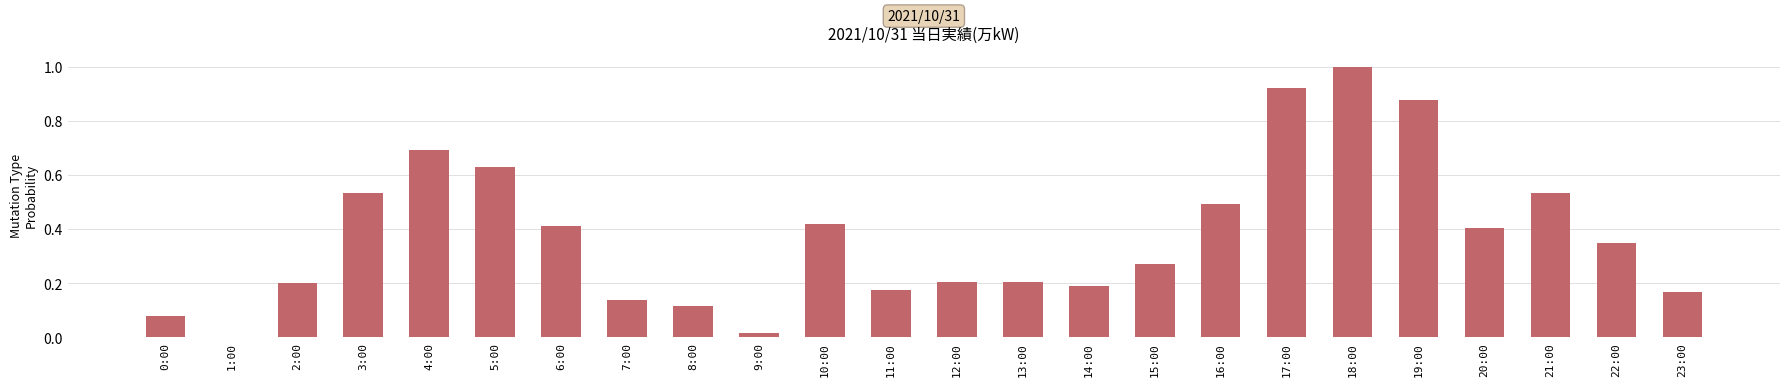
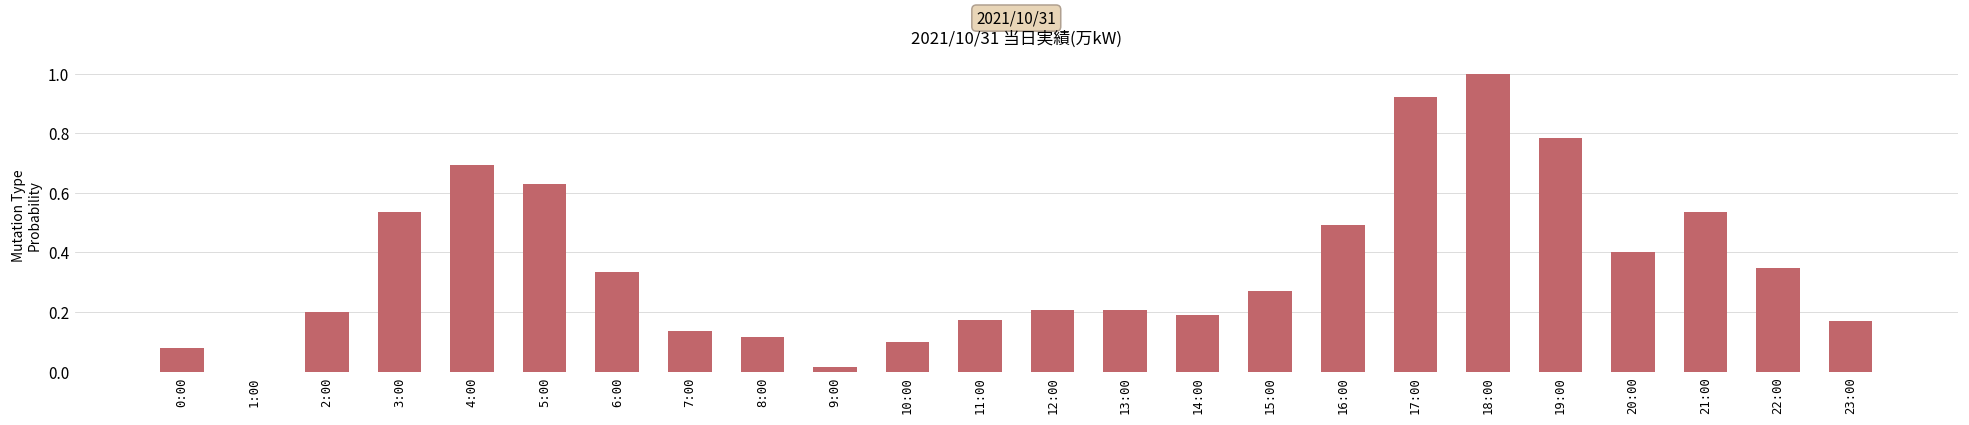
6:00: 0.41 -> 0.33
10:00: 0.42 -> 0.10
19:00: 0.88 -> 0.78
